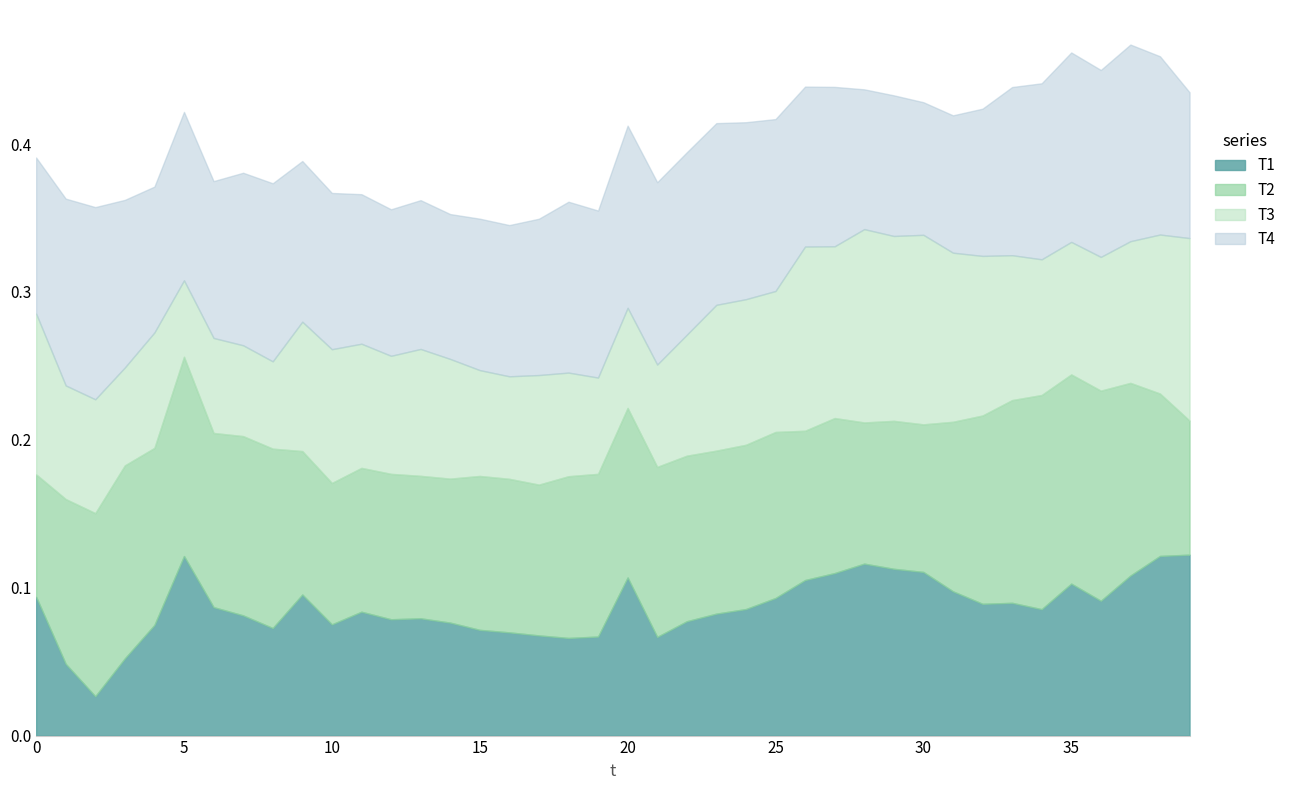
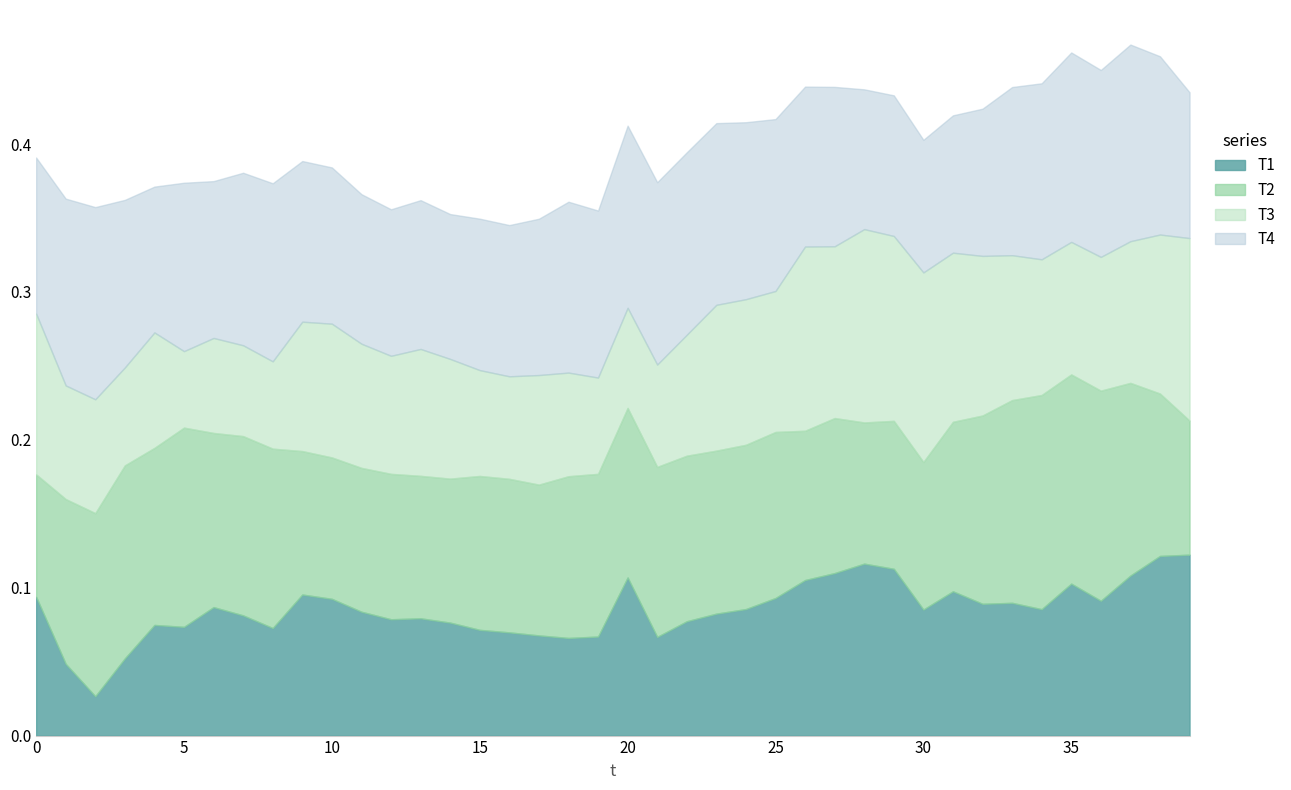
T1, 5: 0.121 -> 0.074
T1, 10: 0.075 -> 0.092
T1, 30: 0.111 -> 0.085
